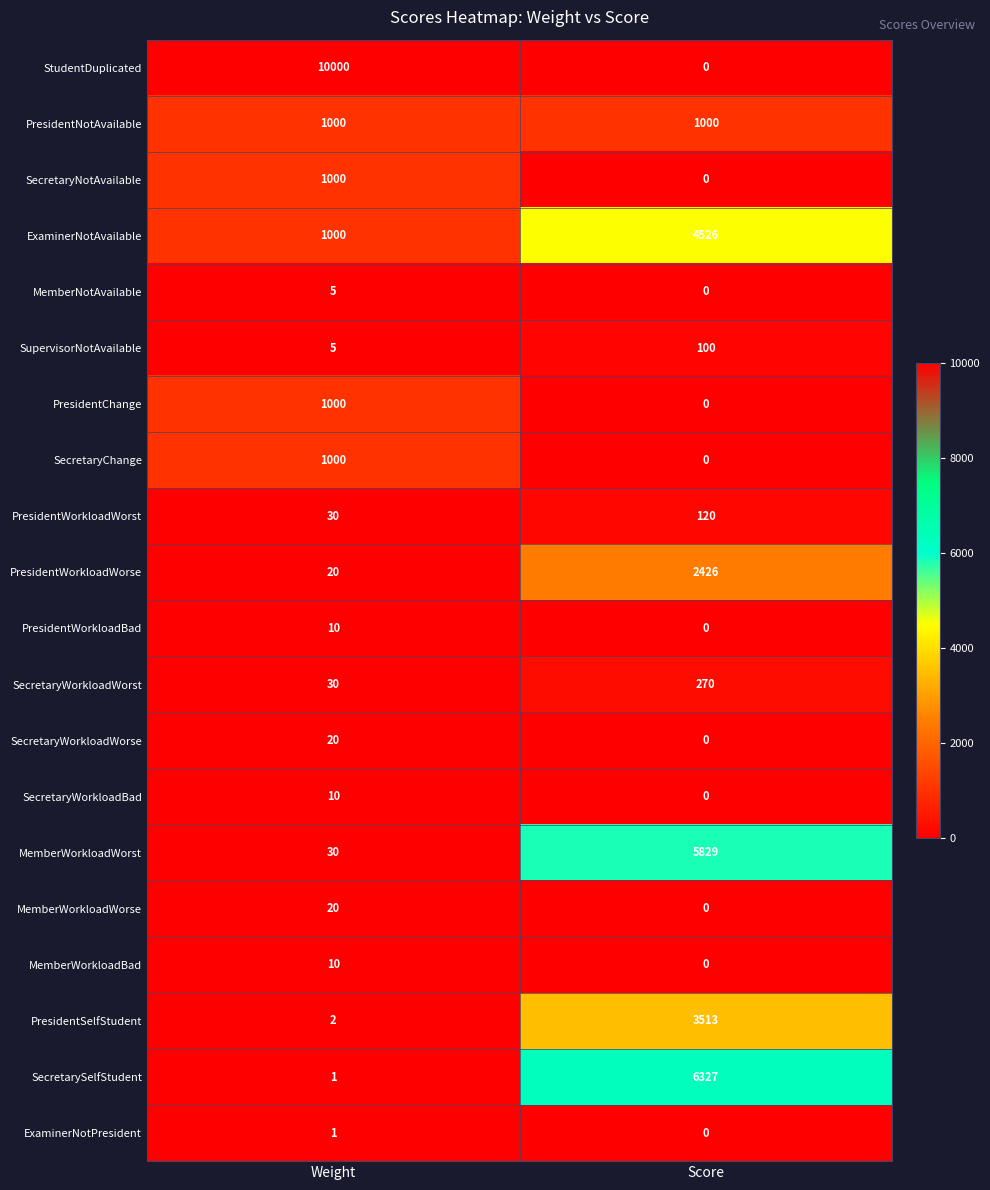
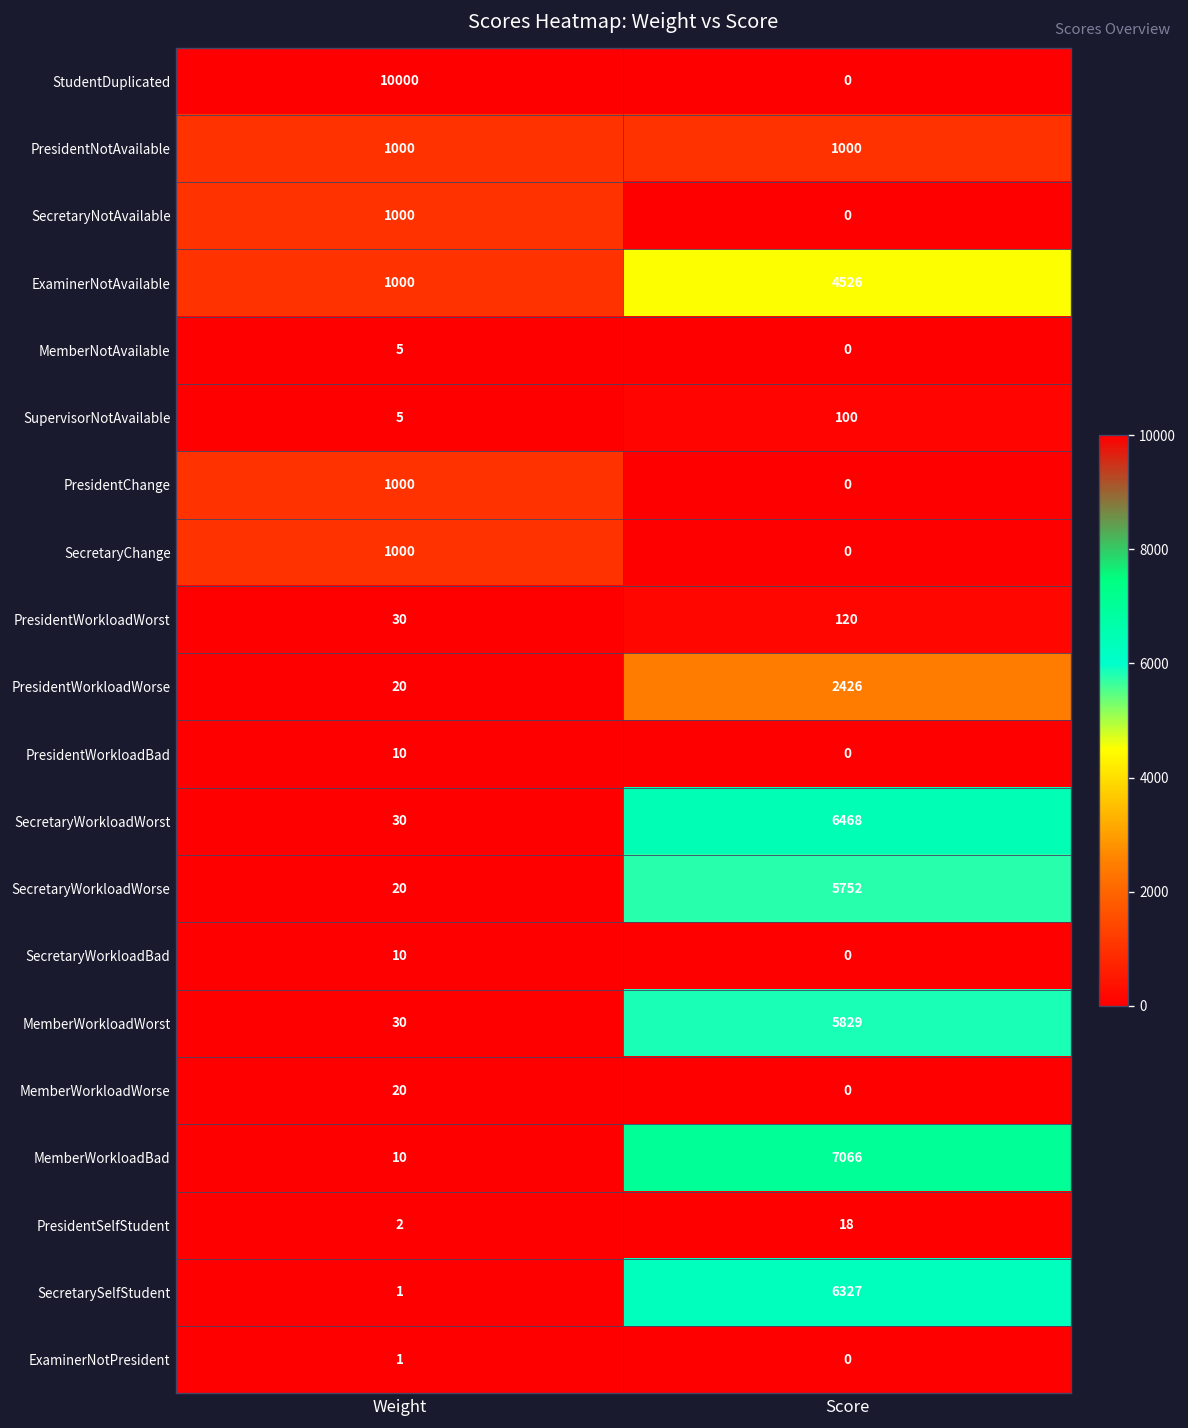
SecretaryWorkloadWorst, Score: 270 -> 6468
SecretaryWorkloadWorse, Score: 0 -> 5752
MemberWorkloadBad, Score: 0 -> 7066
PresidentSelfStudent, Score: 3513 -> 18
